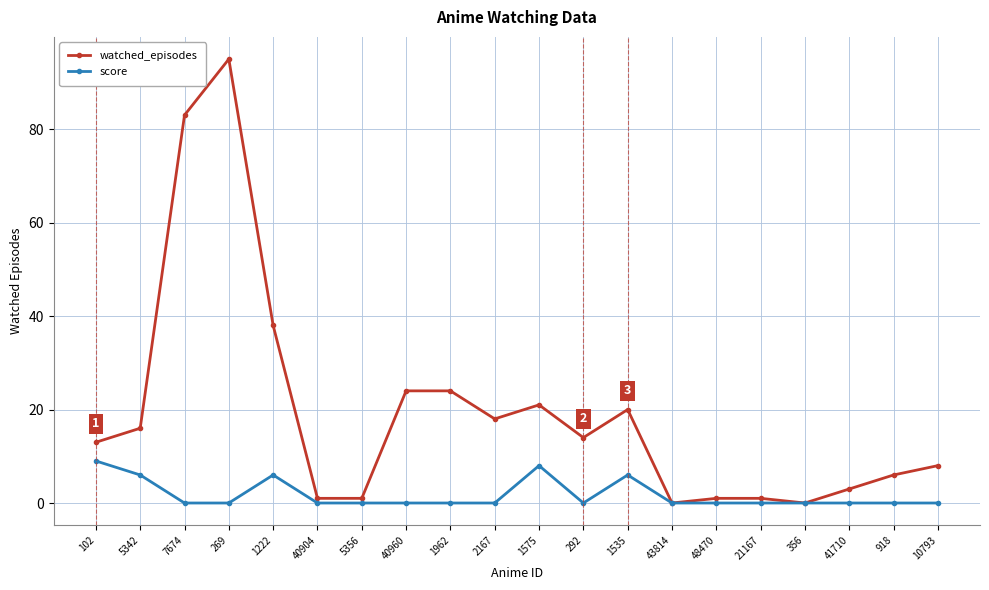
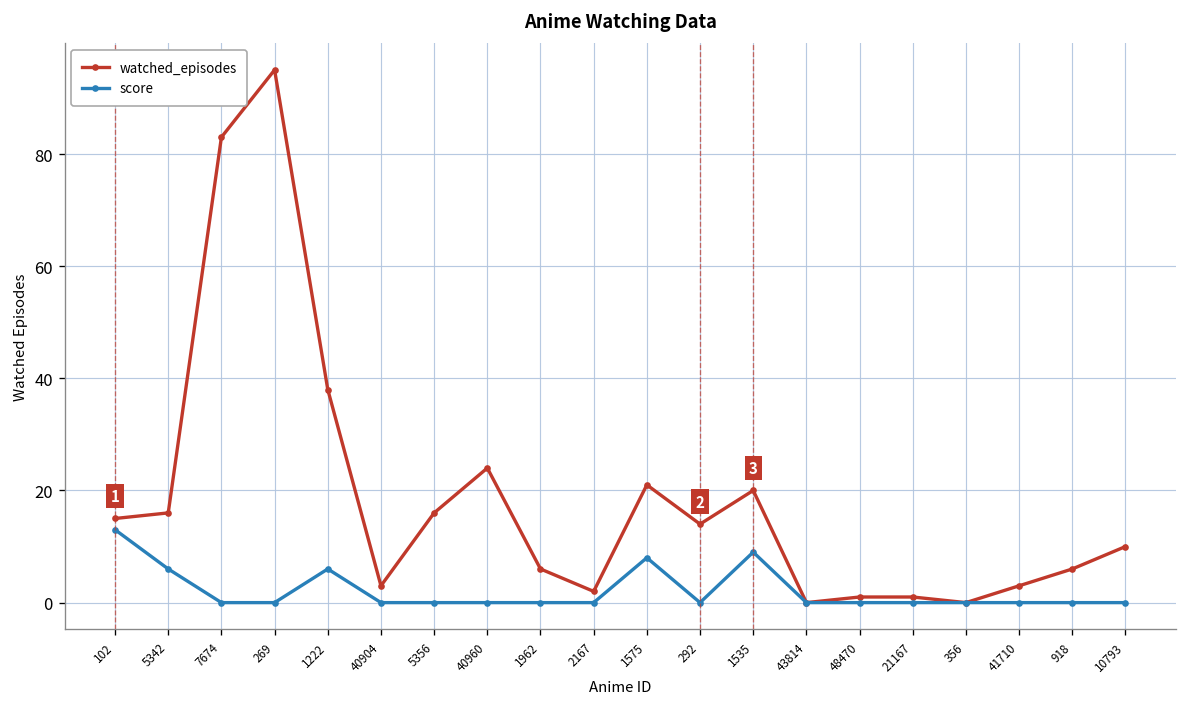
watched_episodes, 102: 13 -> 15
score, 102: 9 -> 13
watched_episodes, 40904: 1 -> 3
watched_episodes, 5356: 1 -> 16
watched_episodes, 1962: 24 -> 6
watched_episodes, 2167: 18 -> 2
score, 1535: 6 -> 9
watched_episodes, 10793: 8 -> 10
